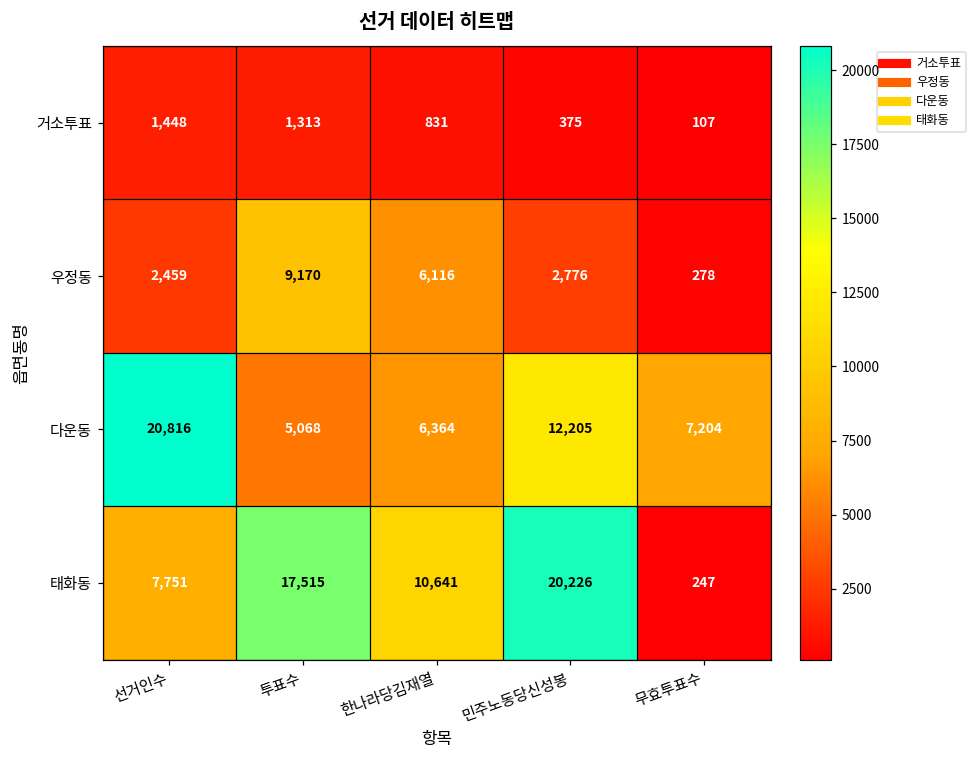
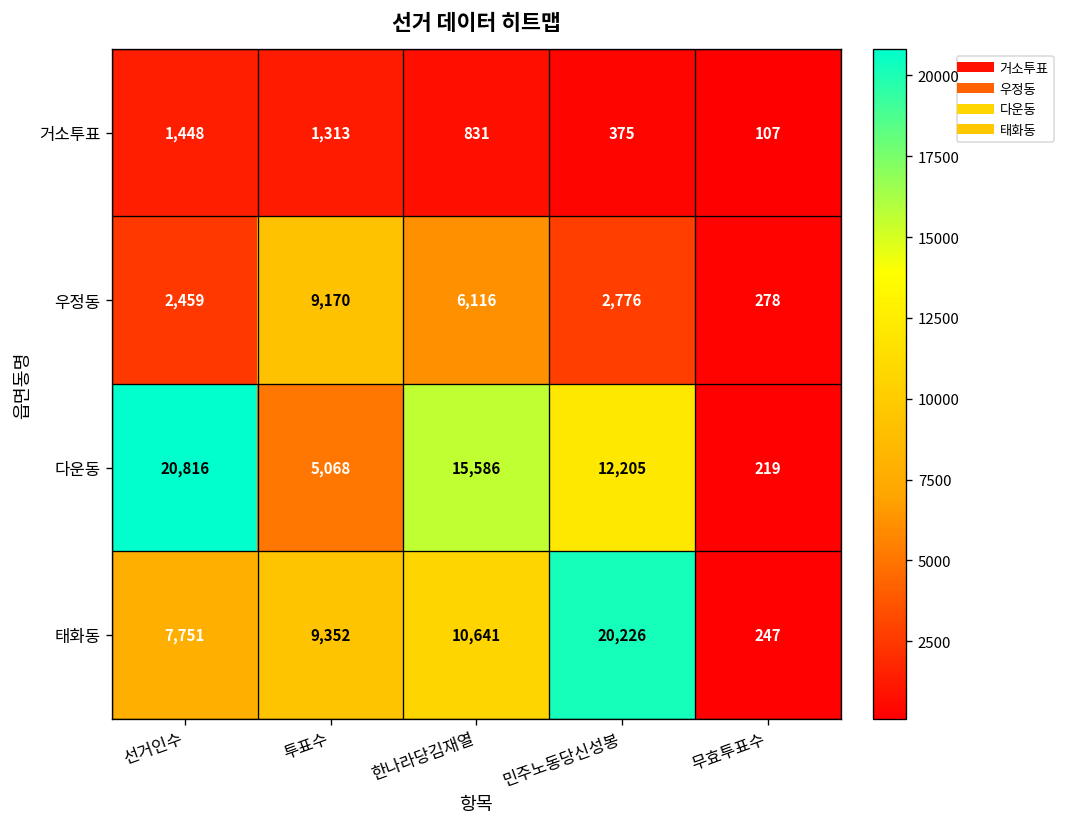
다운동, 한나라당김재열: 6,364 -> 15,586
다운동, 무효투표수: 7,204 -> 219
태화동, 투표수: 17,515 -> 9,352
